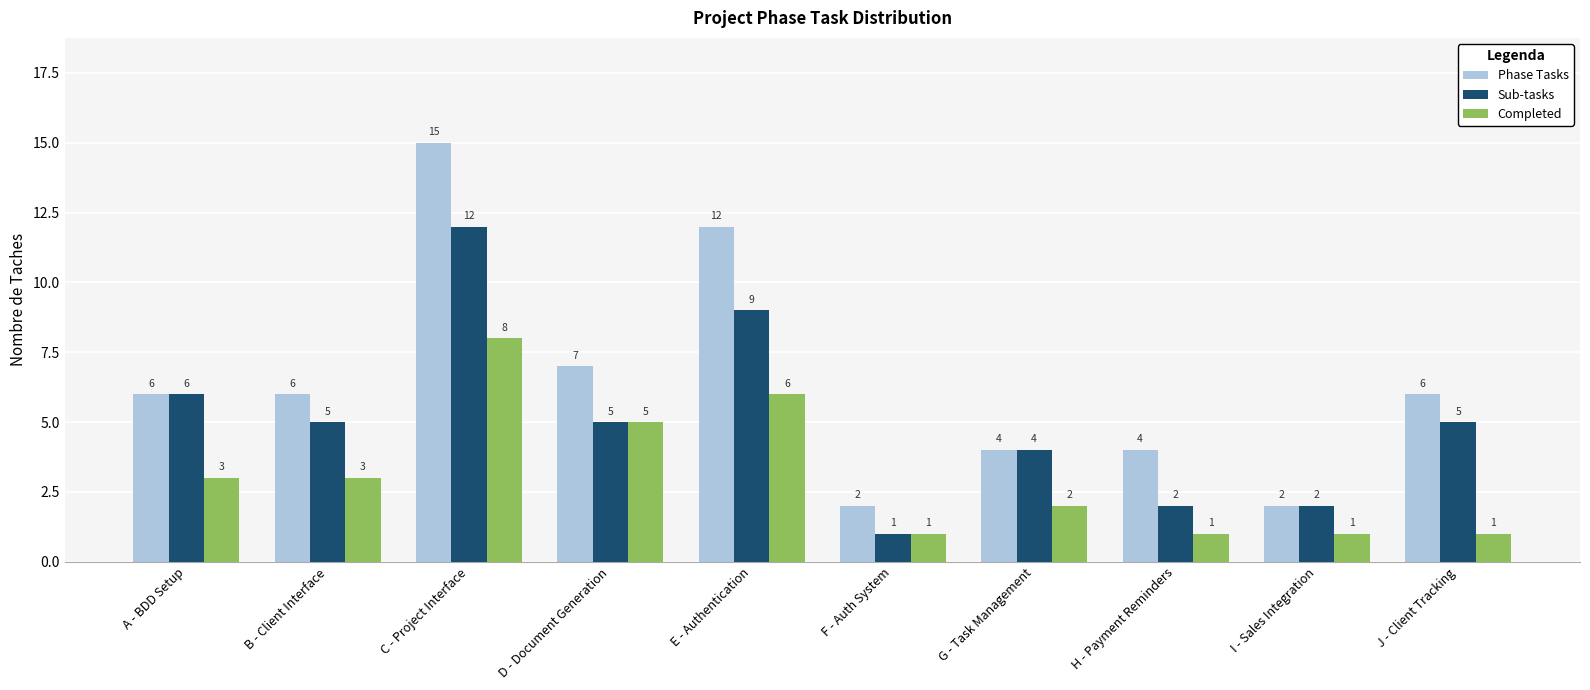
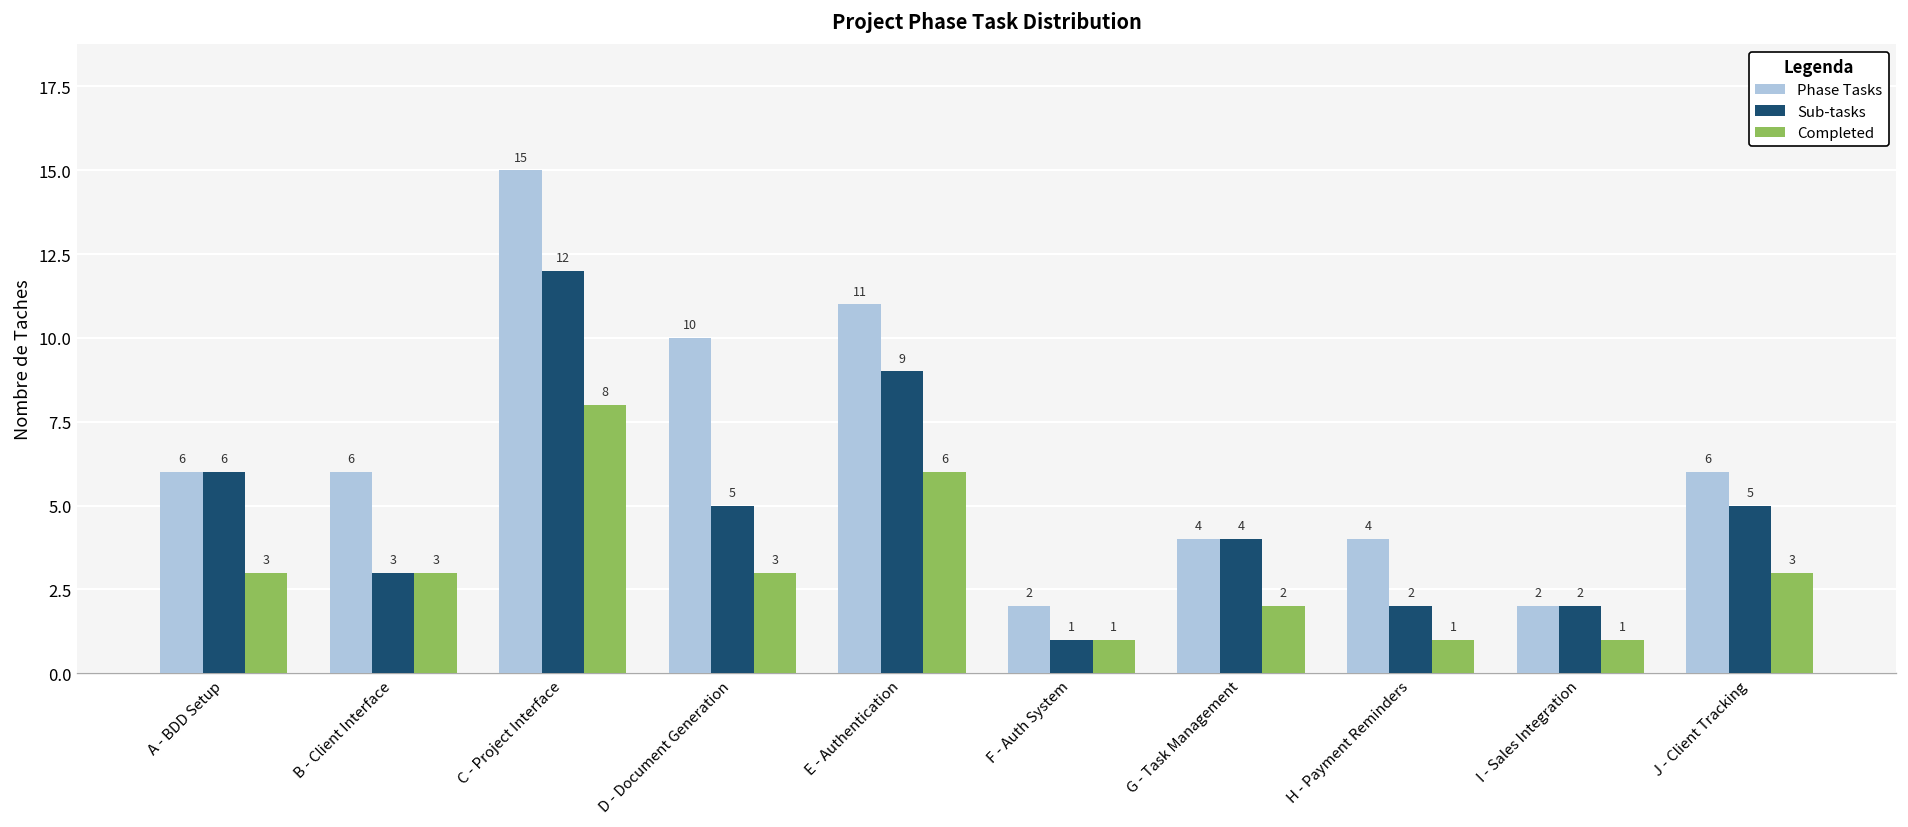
Sub-tasks, B - Client Interface: 5 -> 3
Phase Tasks, D - Document Generation: 7 -> 10
Completed, D - Document Generation: 5 -> 3
Phase Tasks, E - Authentication: 12 -> 11
Completed, J - Client Tracking: 1 -> 3
